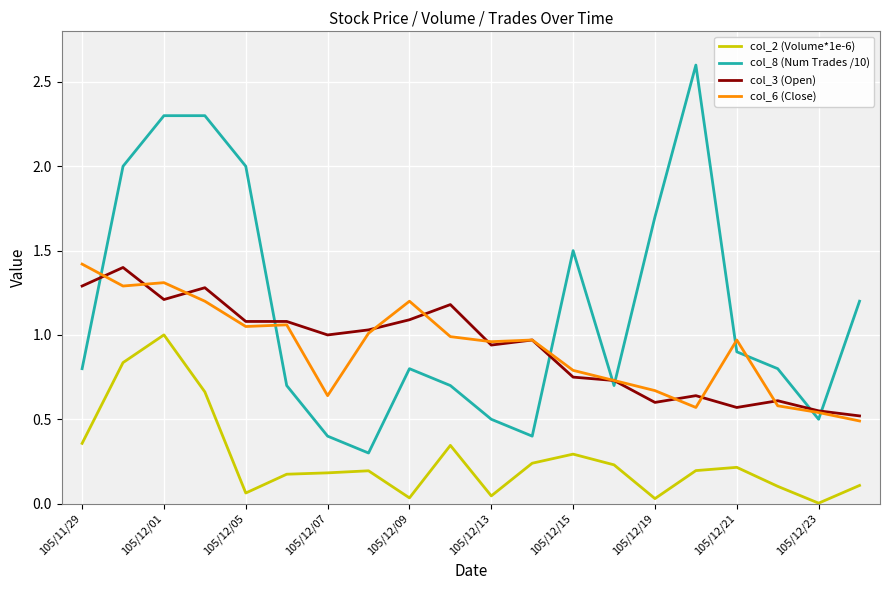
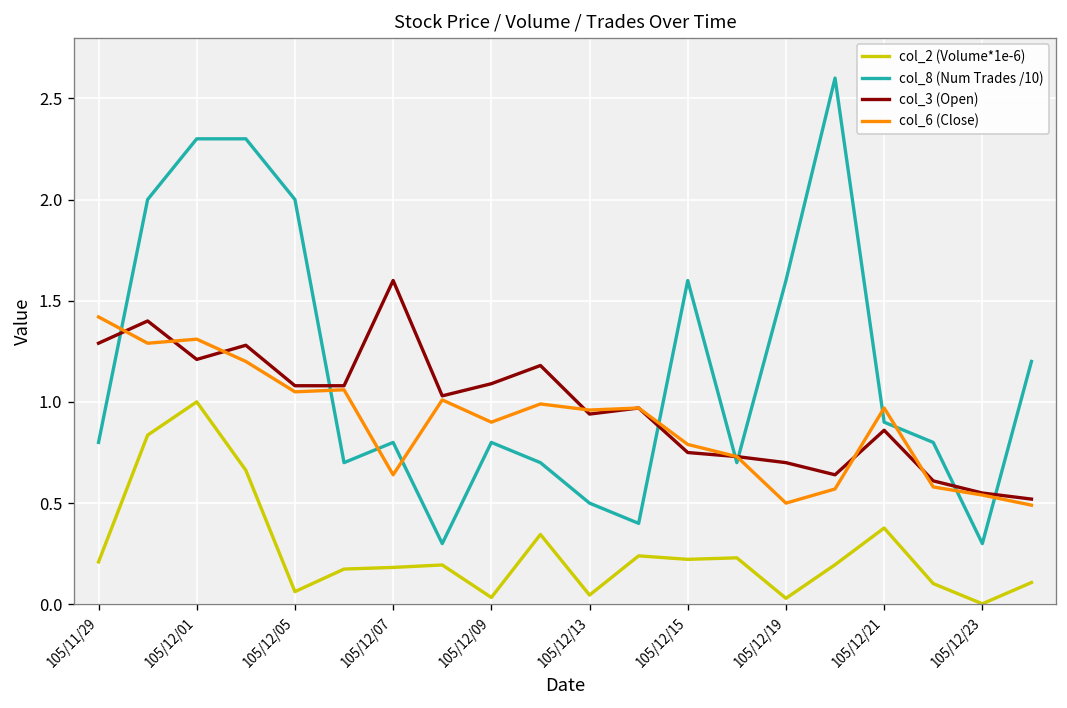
col_2 (Volume*1e-6), 105/11/29: 0.36 -> 0.21
col_8 (Num Trades /10), 105/12/07: 0.4 -> 0.8
col_3 (Open), 105/12/07: 1.0 -> 1.6
col_6 (Close), 105/12/09: 1.2 -> 0.9
col_2 (Volume*1e-6), 105/12/15: 0.29 -> 0.22
col_8 (Num Trades /10), 105/12/15: 1.5 -> 1.6
col_8 (Num Trades /10), 105/12/19: 1.7 -> 1.6
col_3 (Open), 105/12/19: 0.6 -> 0.7
col_6 (Close), 105/12/19: 0.67 -> 0.50
col_2 (Volume*1e-6), 105/12/21: 0.22 -> 0.38
col_3 (Open), 105/12/21: 0.57 -> 0.86
col_8 (Num Trades /10), 105/12/23: 0.5 -> 0.3
